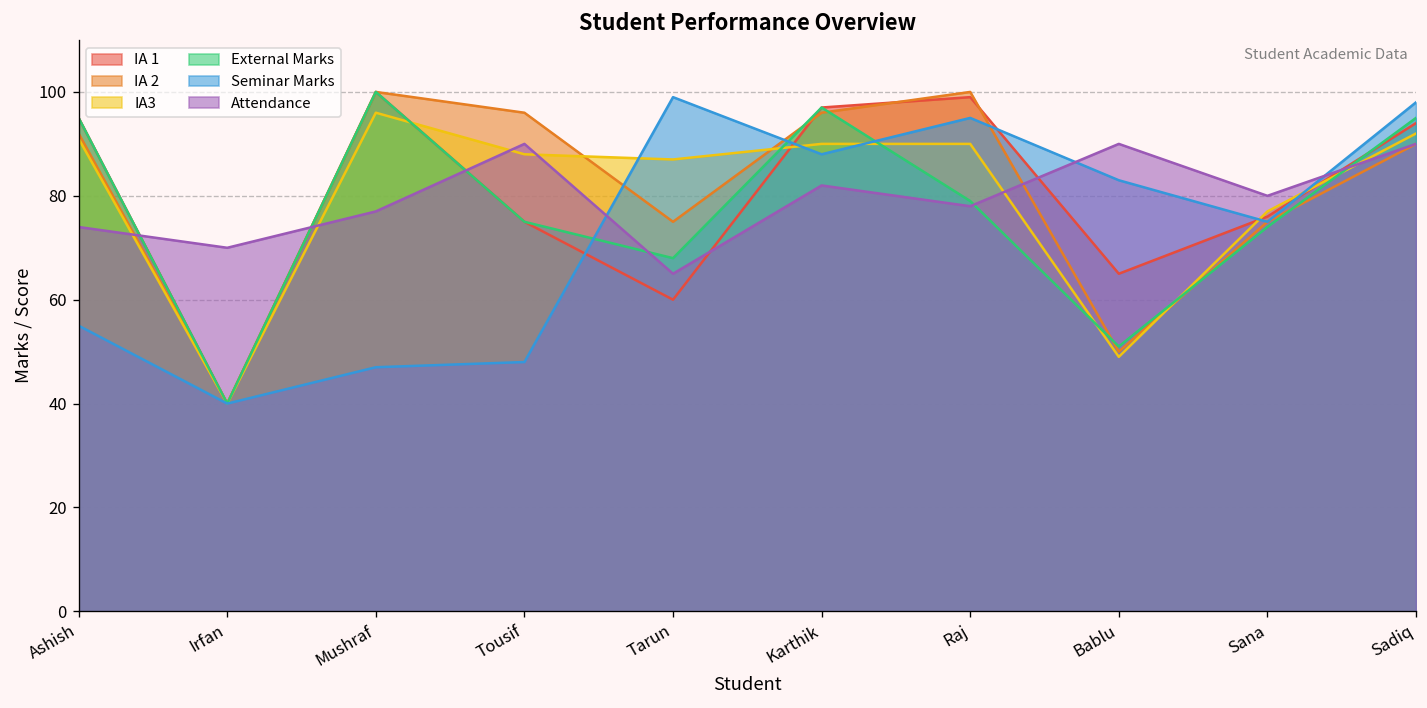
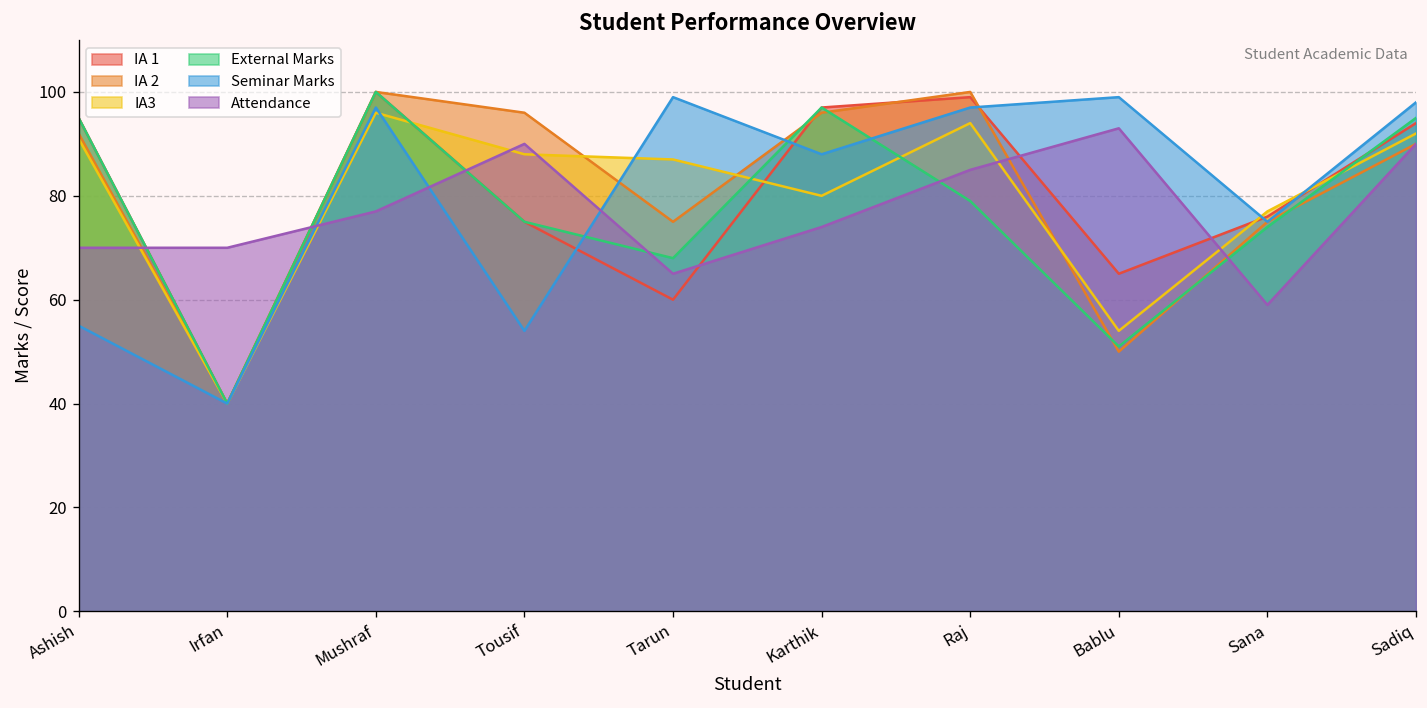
Attendance, Ashish: 74 -> 70
Seminar Marks, Mushraf: 47 -> 97
Seminar Marks, Tousif: 48 -> 54
IA3, Karthik: 90 -> 80
Attendance, Karthik: 82 -> 74
IA3, Raj: 90 -> 94
Seminar Marks, Raj: 95 -> 97
Attendance, Raj: 78 -> 85
IA3, Bablu: 49 -> 54
Seminar Marks, Bablu: 83 -> 99
Attendance, Bablu: 90 -> 93
Attendance, Sana: 80 -> 59
